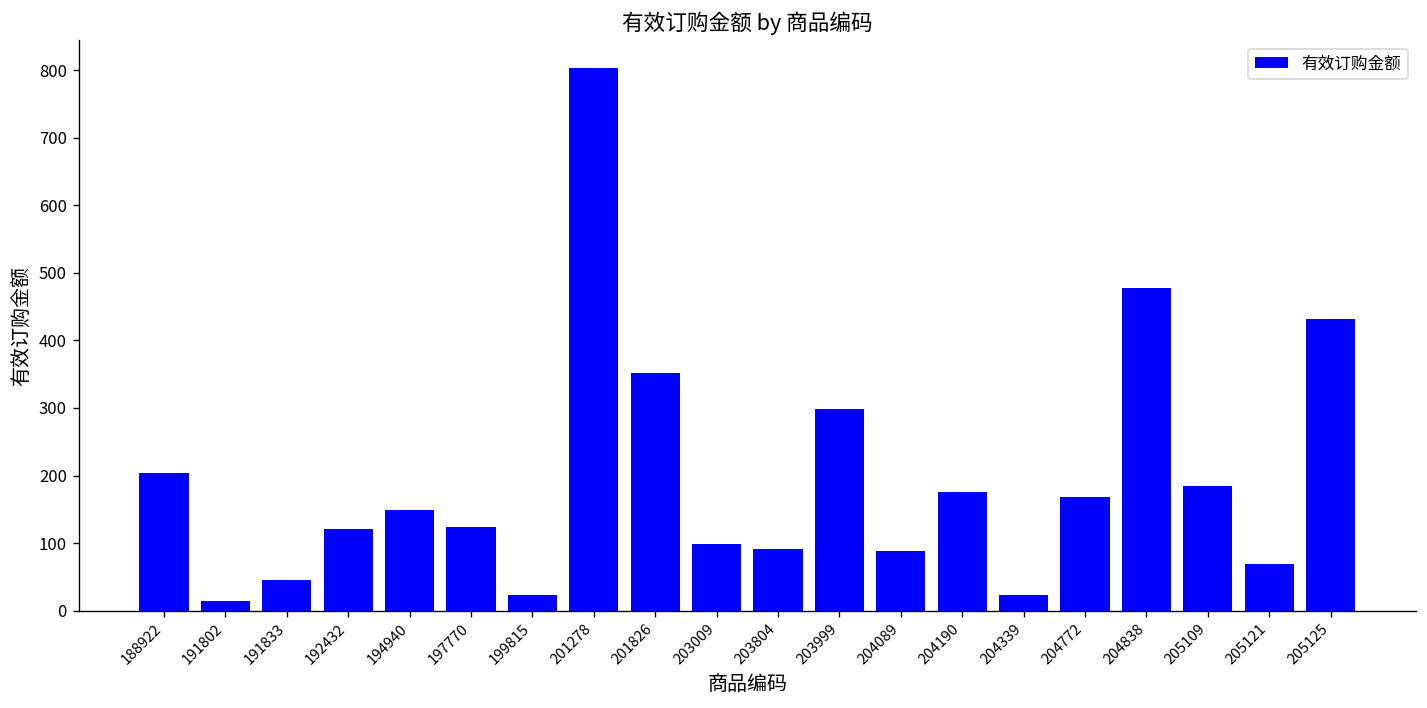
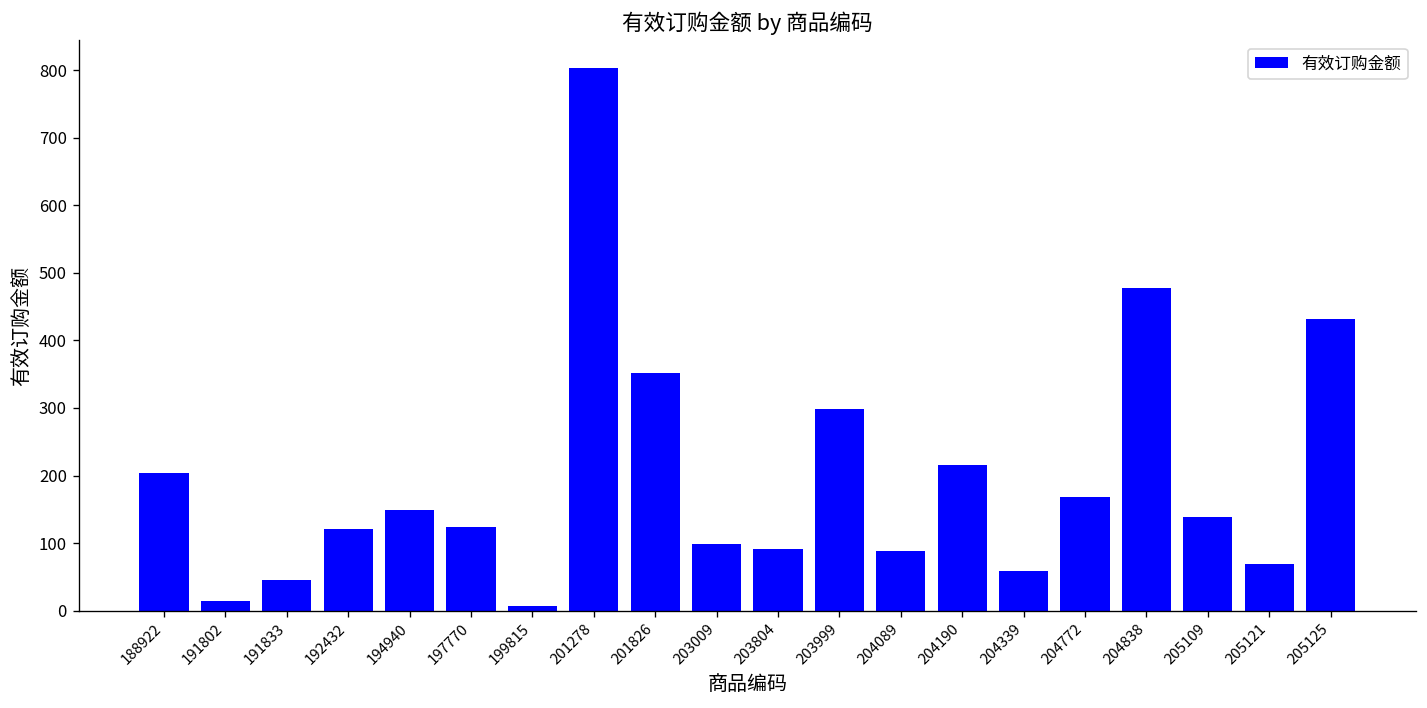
199815: 20 -> 10
204190: 180 -> 220
204339: 20 -> 60
205109: 190 -> 140
